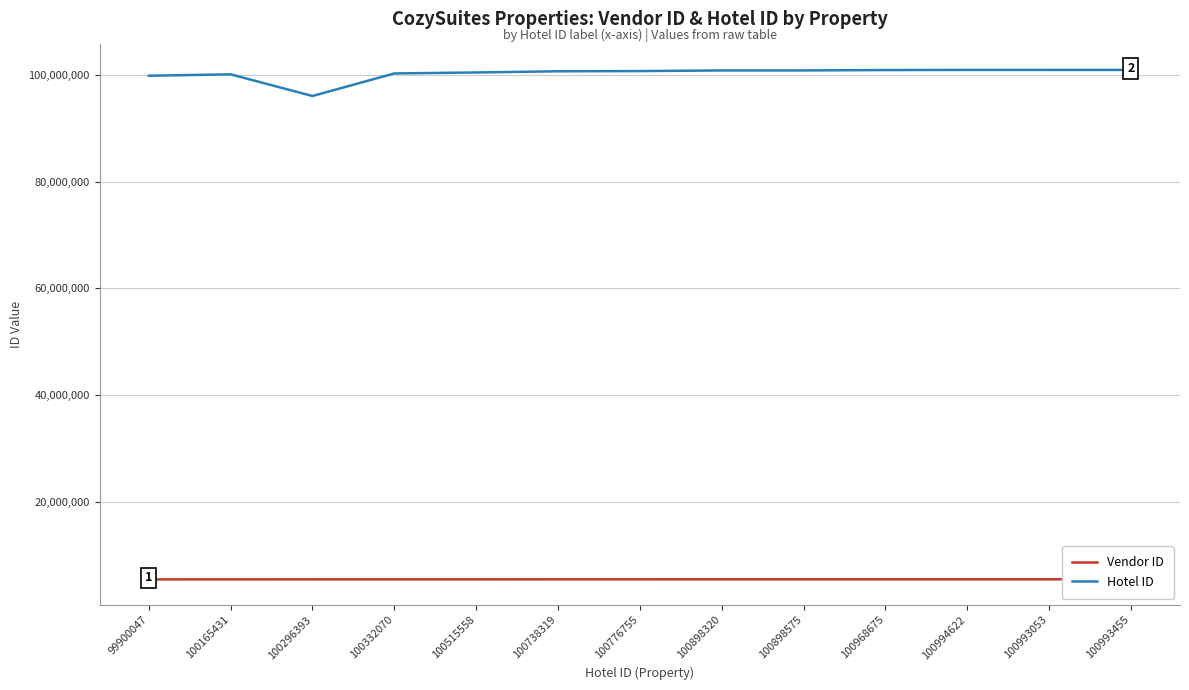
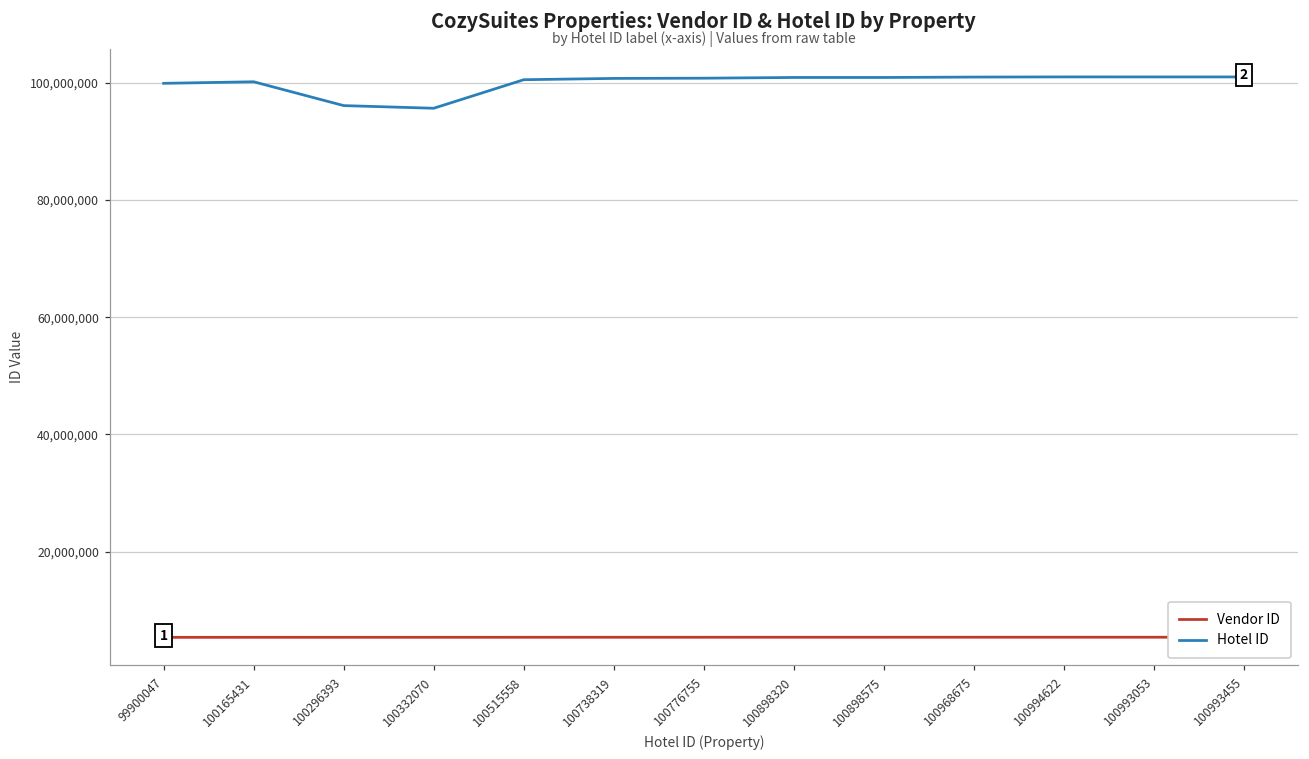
Hotel ID, 100332070: 100,000,000 -> 96,000,000
